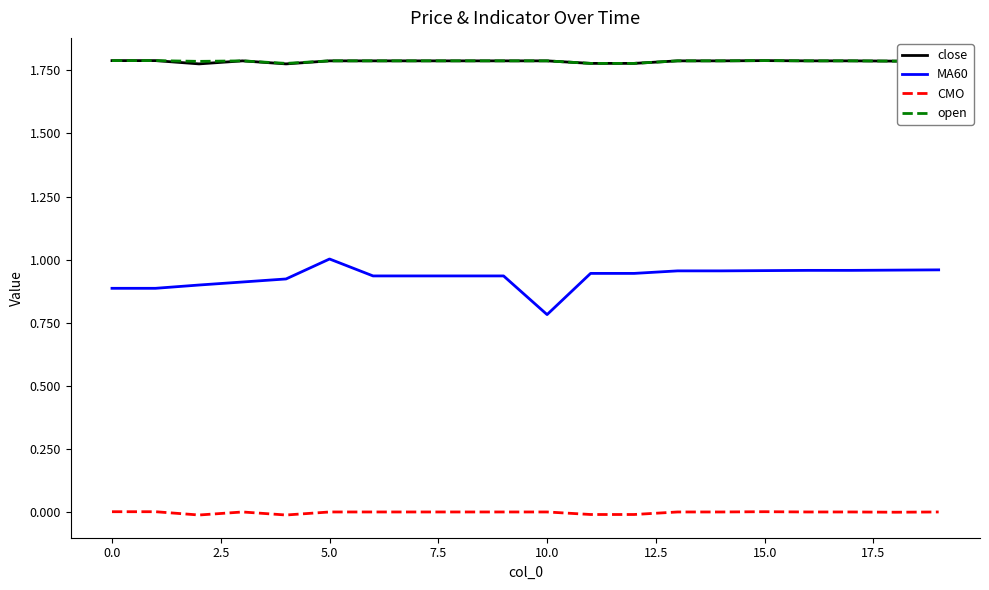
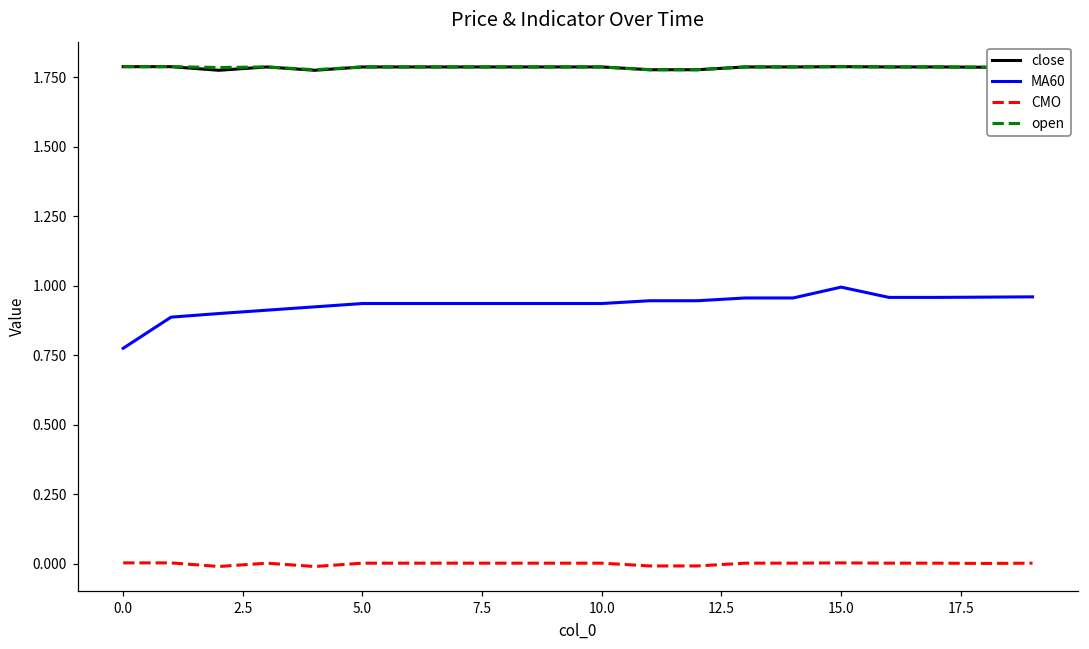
MA60, 0.0: 0.89 -> 0.78
MA60, 5.0: 1.00 -> 0.94
MA60, 10.0: 0.78 -> 0.94
MA60, 15.0: 0.96 -> 1.00
